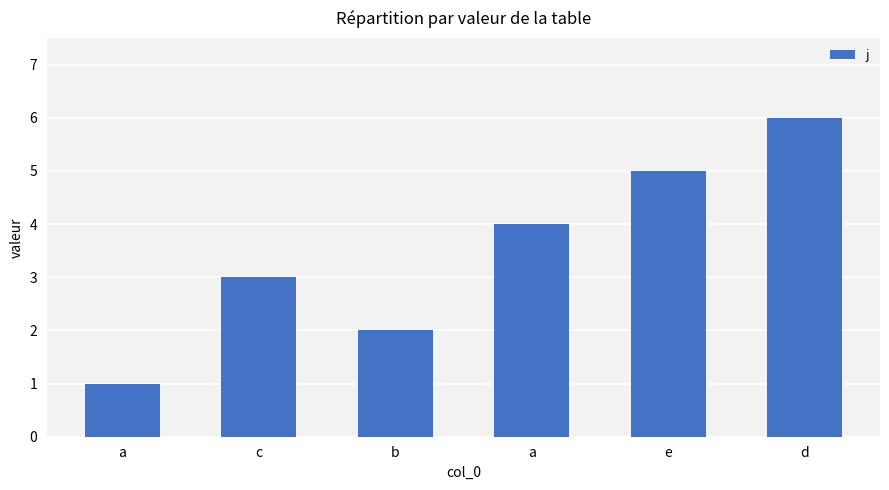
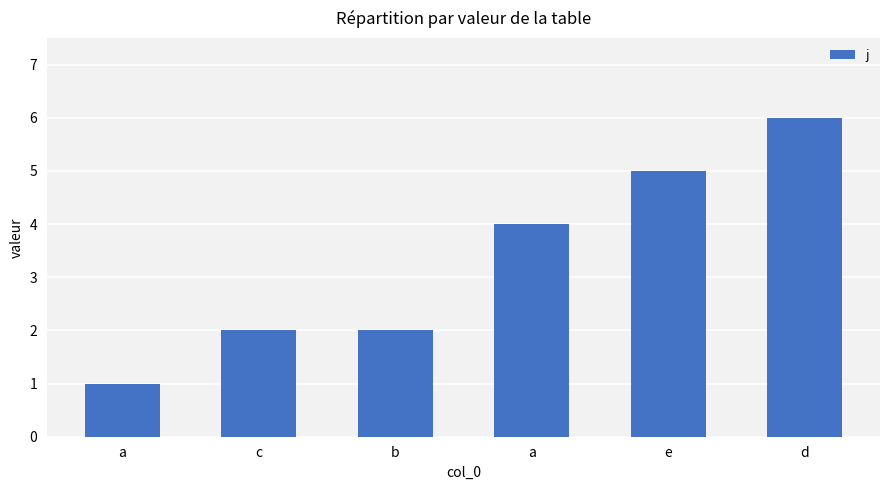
c: 3 -> 2
